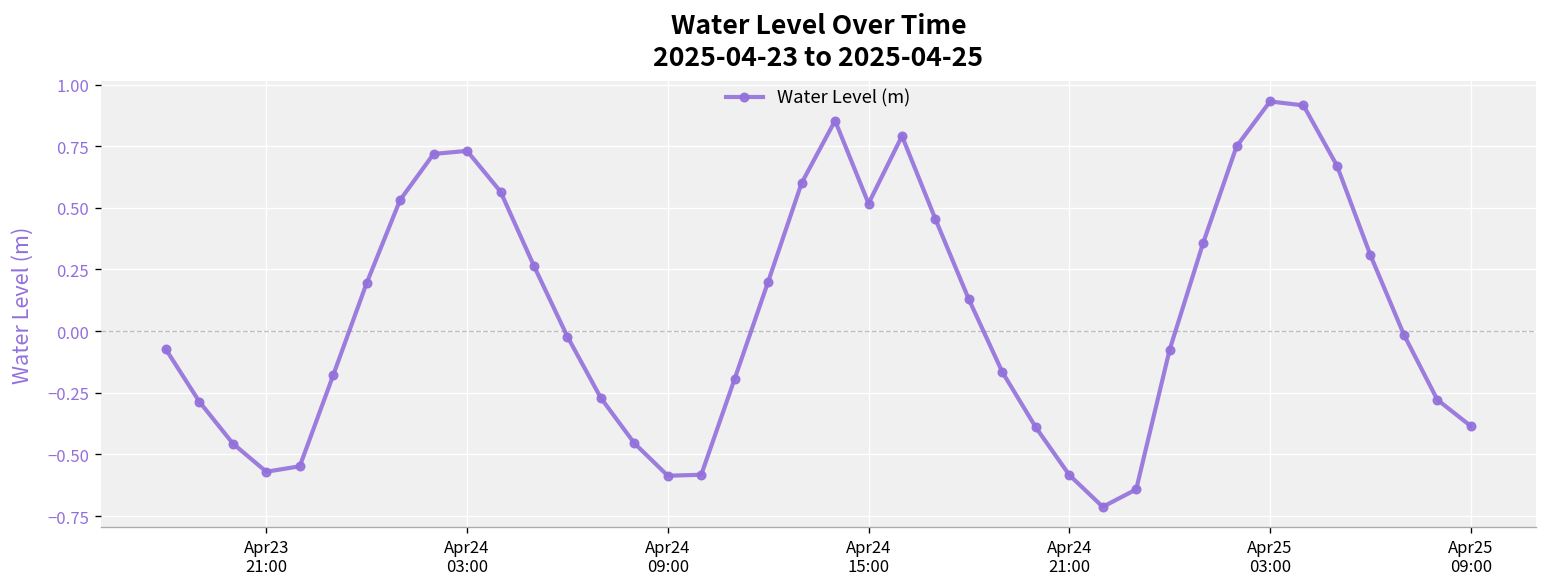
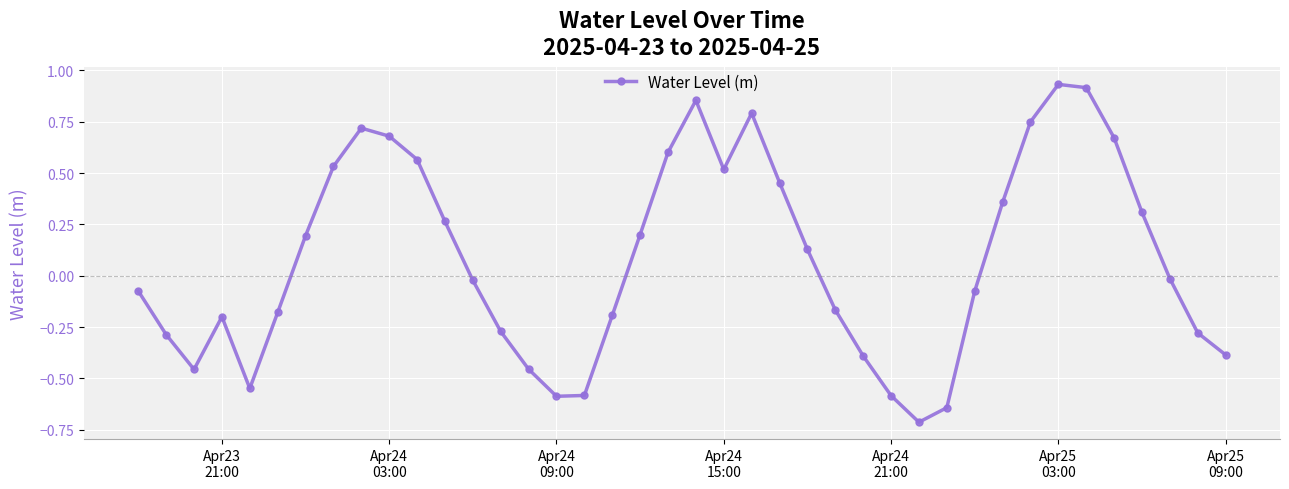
Apr23 21:00: -0.57 -> -0.20
Apr24 03:00: 0.73 -> 0.68
